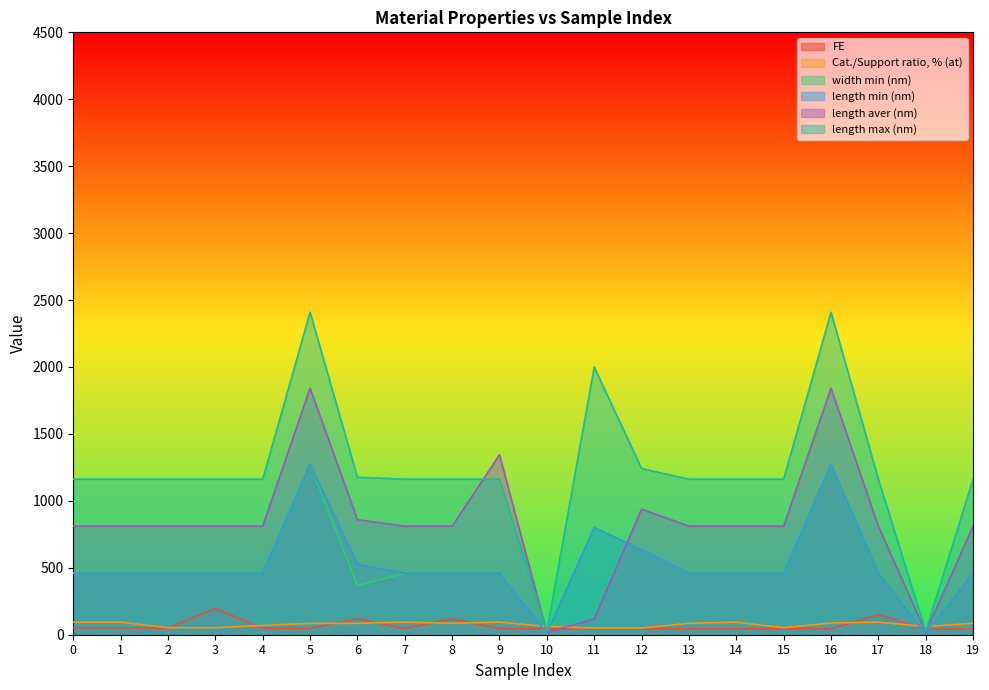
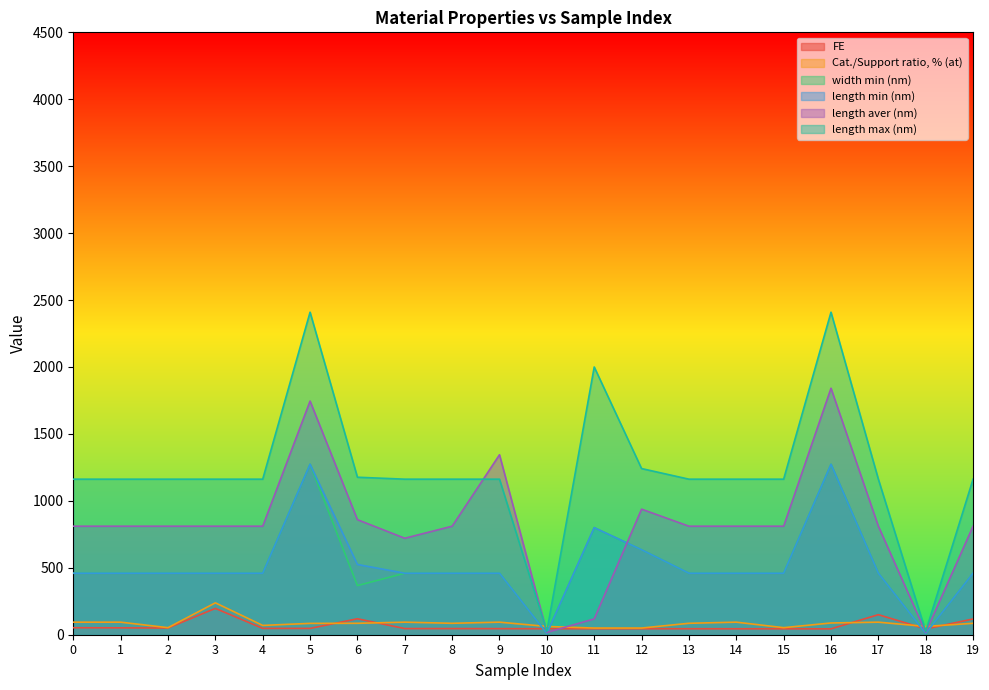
Cat./Support ratio, % (at), 3: 50 -> 240
length aver (nm), 5: 1840 -> 1750
length aver (nm), 7: 810 -> 720
FE, 8: 120 -> 50
FE, 19: 40 -> 120
